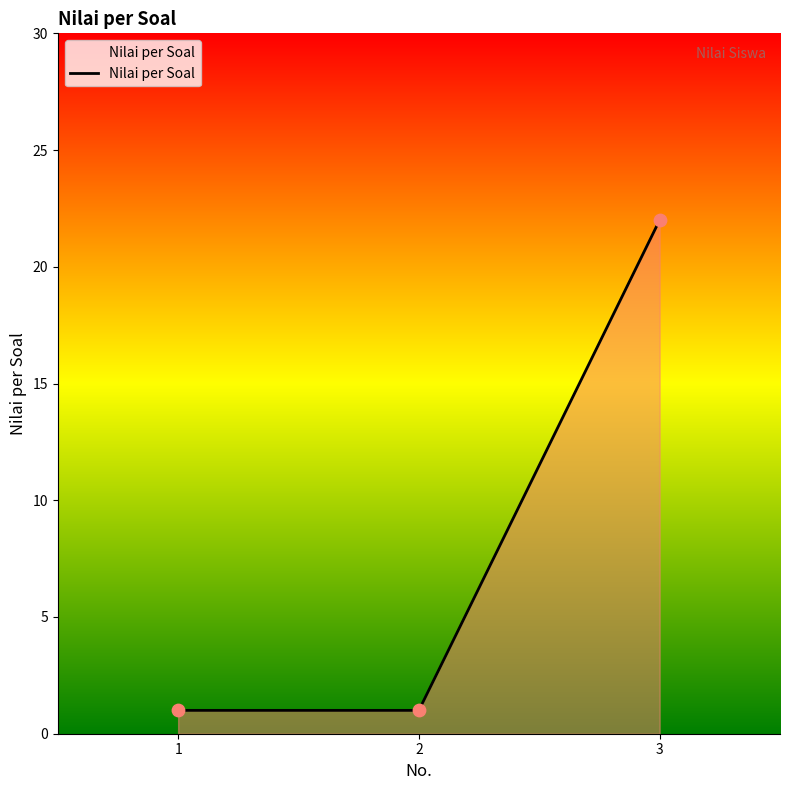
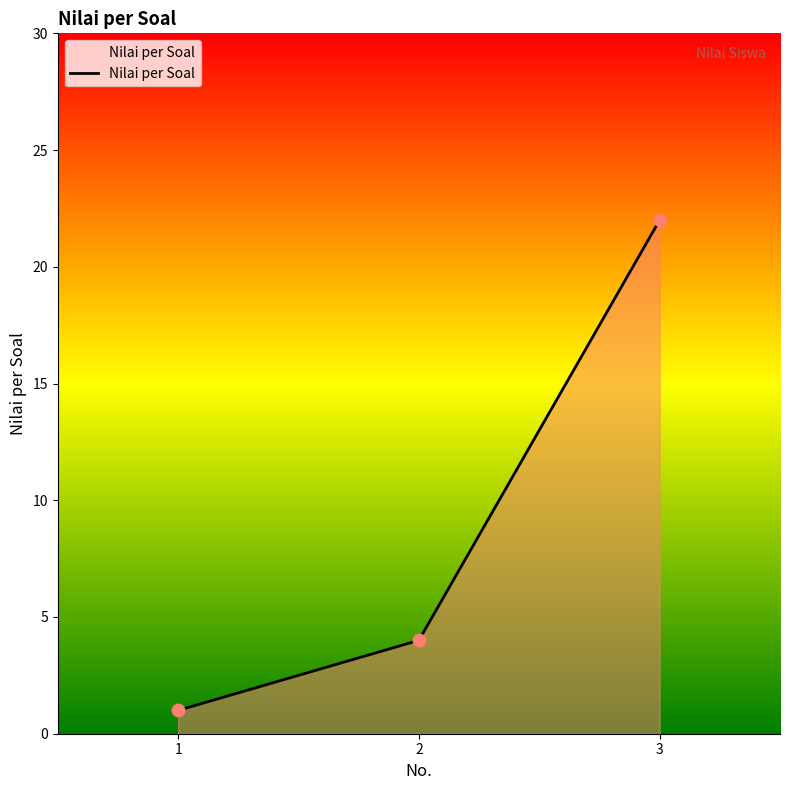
2: 1 -> 4
